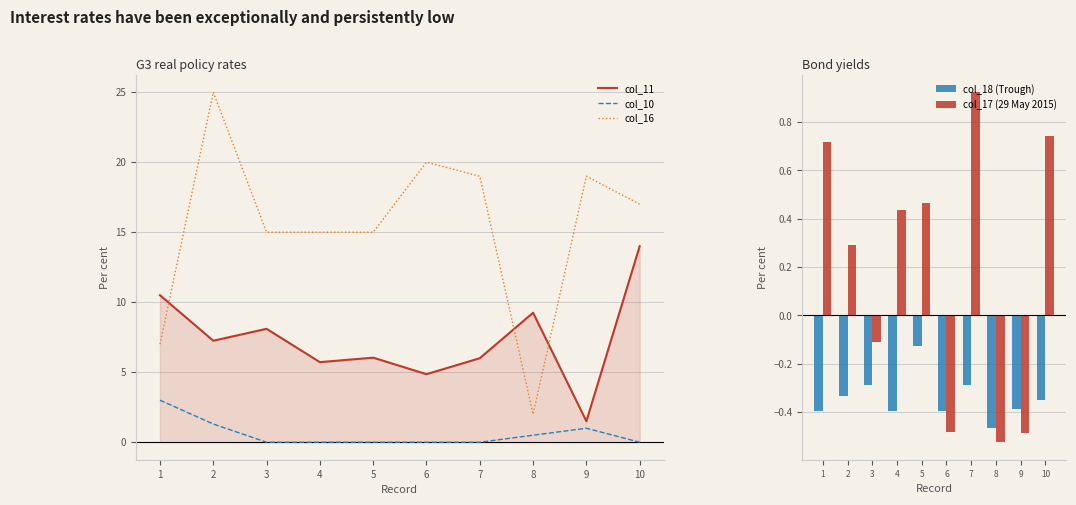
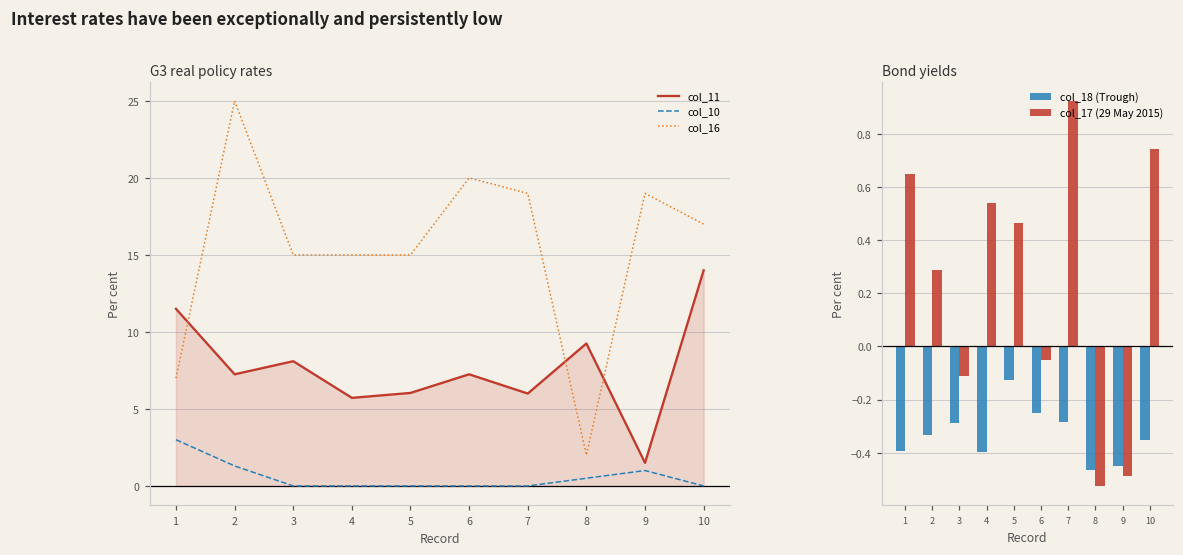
G3 real policy rates, col_11, 1: 10.5 -> 11.5
G3 real policy rates, col_11, 6: 4.9 -> 7.3
Bond yields, col_17 (29 May 2015), 1: 0.72 -> 0.65
Bond yields, col_17 (29 May 2015), 4: 0.44 -> 0.54
Bond yields, col_18 (Trough), 6: -0.39 -> -0.25
Bond yields, col_17 (29 May 2015), 6: -0.48 -> -0.05
Bond yields, col_18 (Trough), 9: -0.39 -> -0.45
